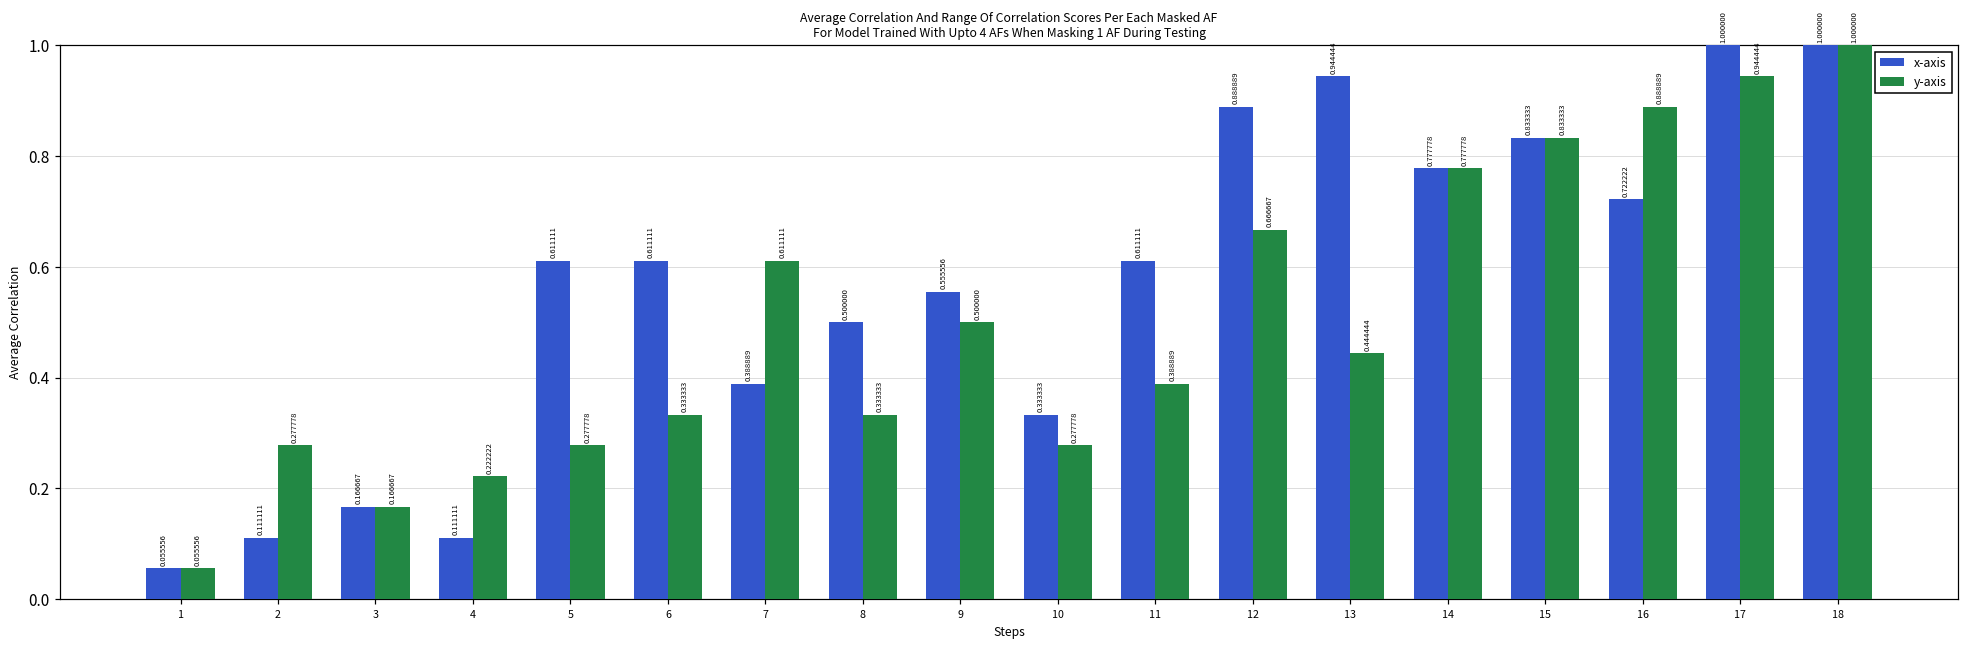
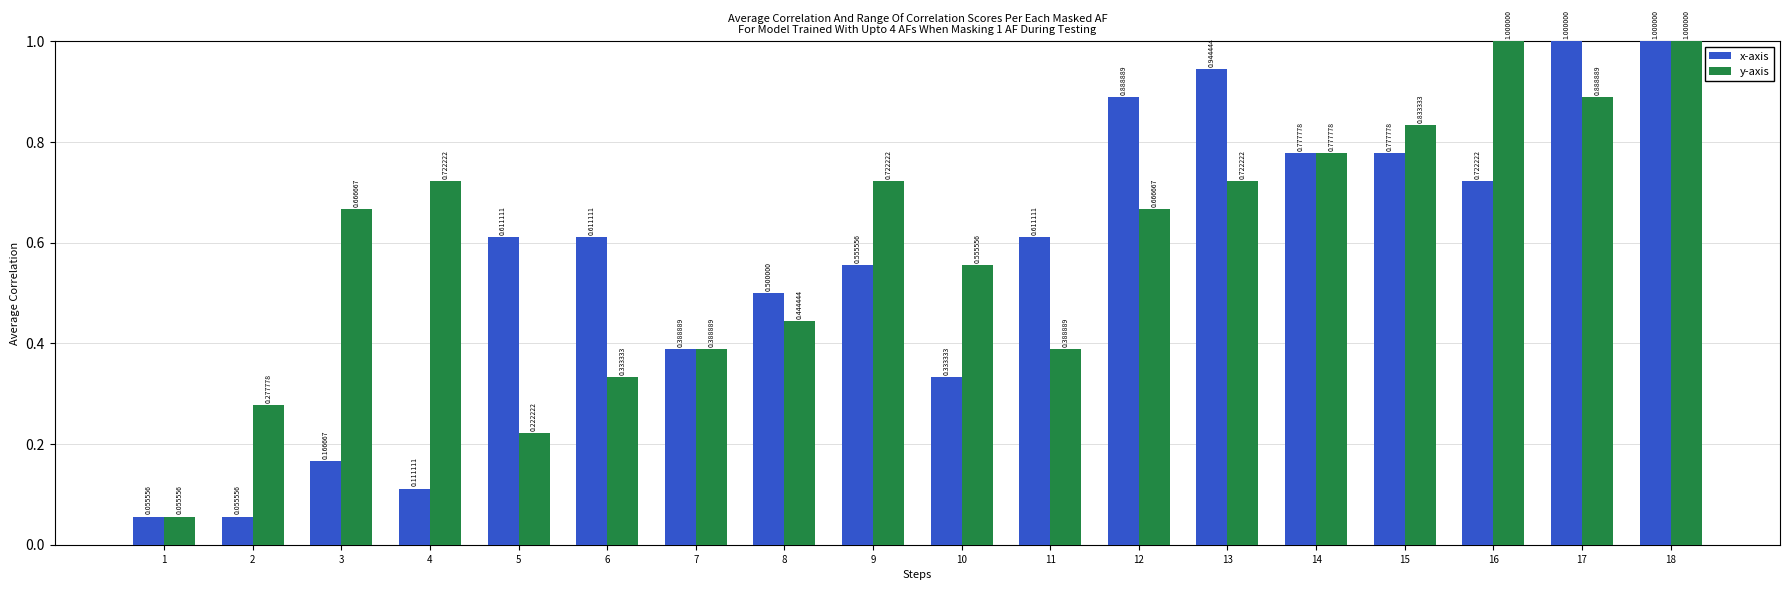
x-axis, 2: 0.111111 -> 0.055556
y-axis, 3: 0.166667 -> 0.666667
y-axis, 4: 0.222222 -> 0.722222
y-axis, 5: 0.277778 -> 0.222222
y-axis, 7: 0.611111 -> 0.388889
y-axis, 8: 0.333333 -> 0.444444
y-axis, 9: 0.500000 -> 0.722222
y-axis, 10: 0.277778 -> 0.555556
y-axis, 13: 0.444444 -> 0.722222
x-axis, 15: 0.833333 -> 0.777778
y-axis, 16: 0.888889 -> 1.000000
y-axis, 17: 0.944444 -> 0.888889
